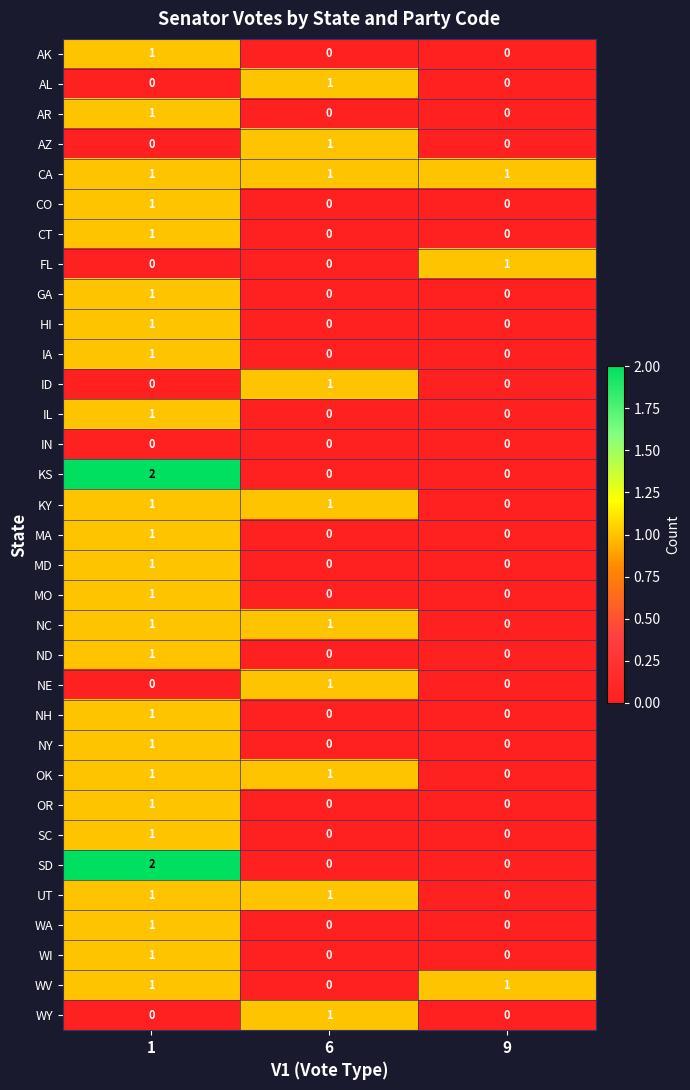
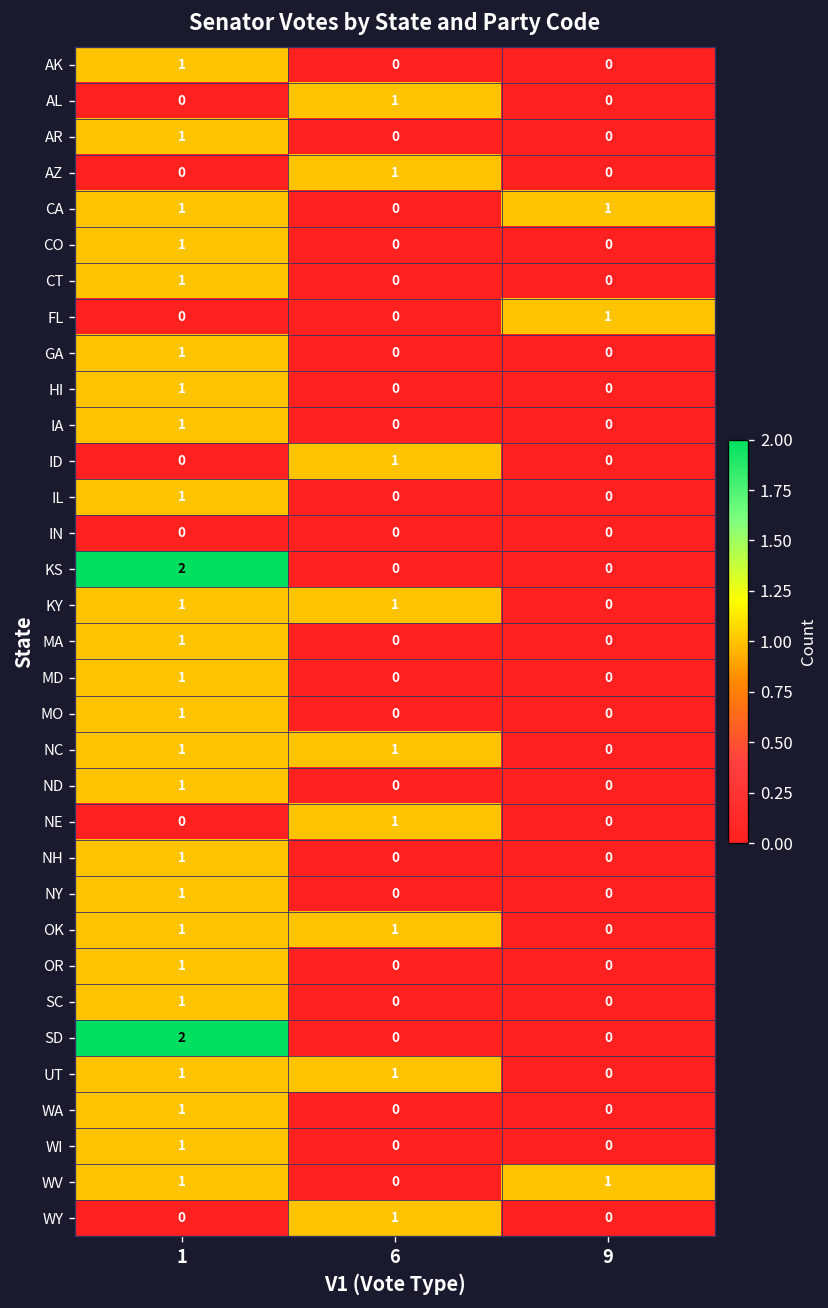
CA, 6: 1 -> 0
